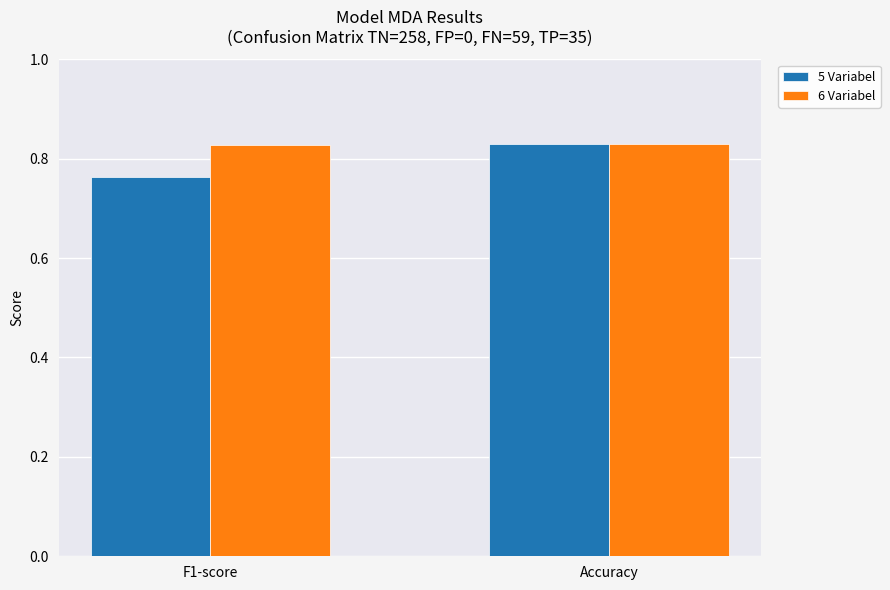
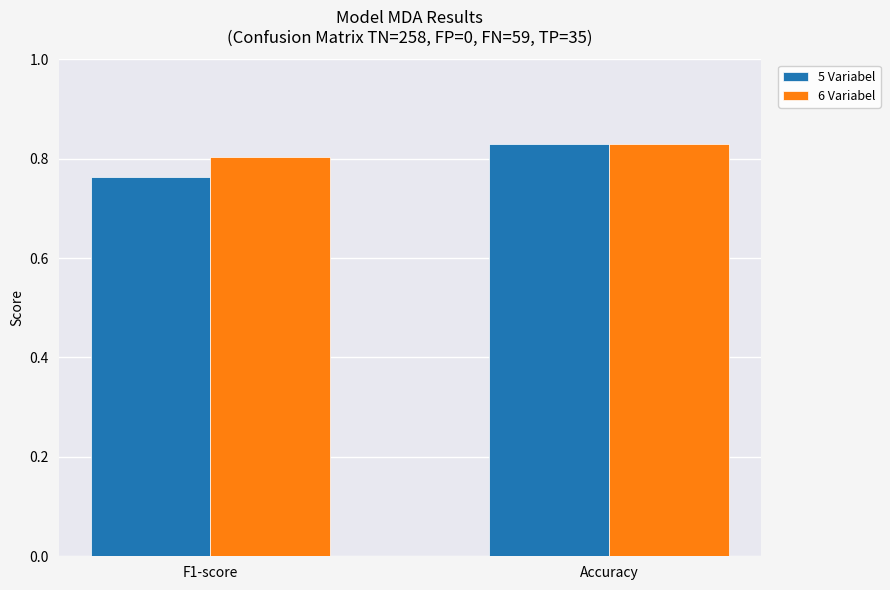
6 Variabel, F1-score: 0.83 -> 0.80
